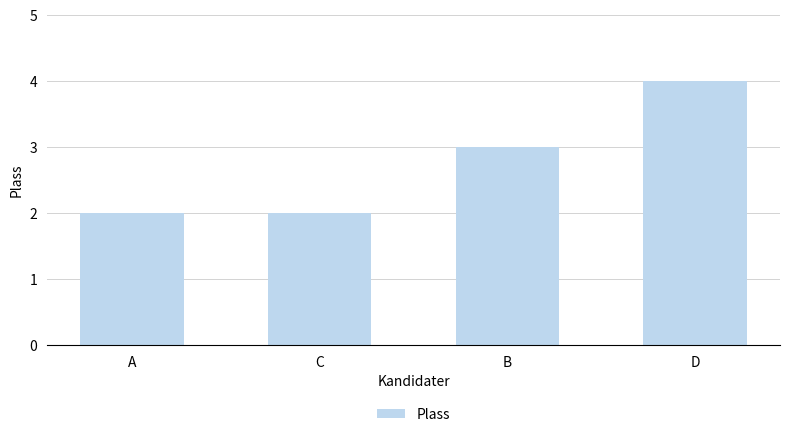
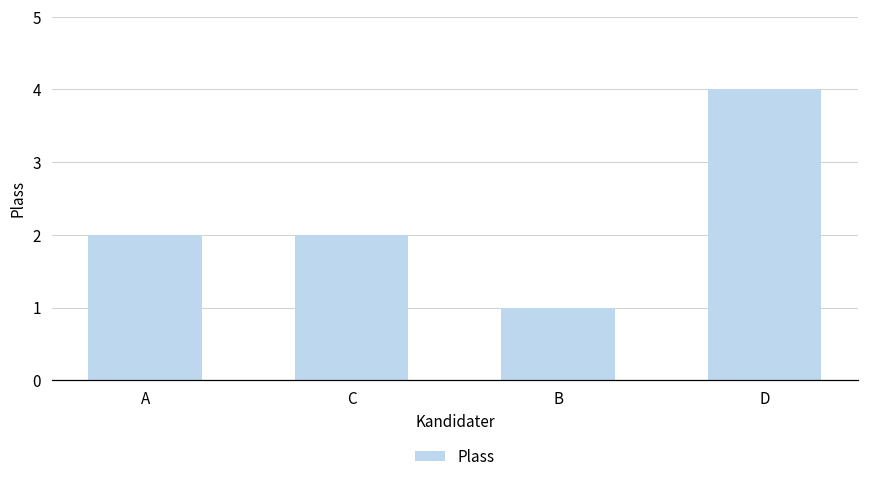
B: 3 -> 1
